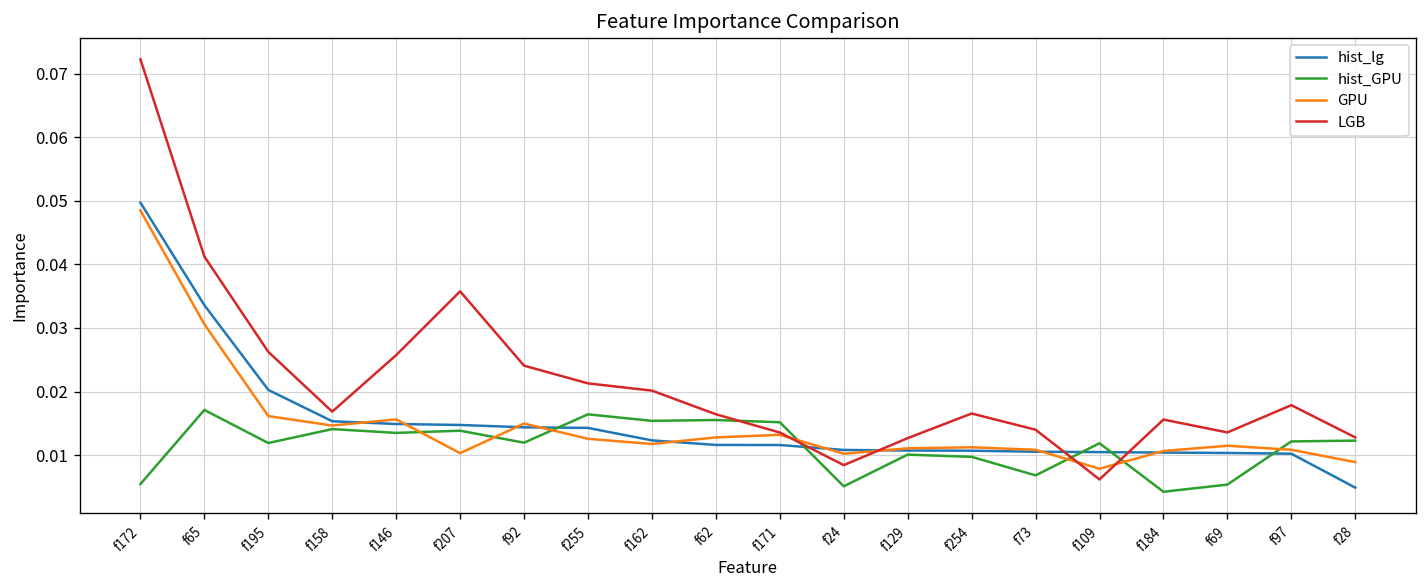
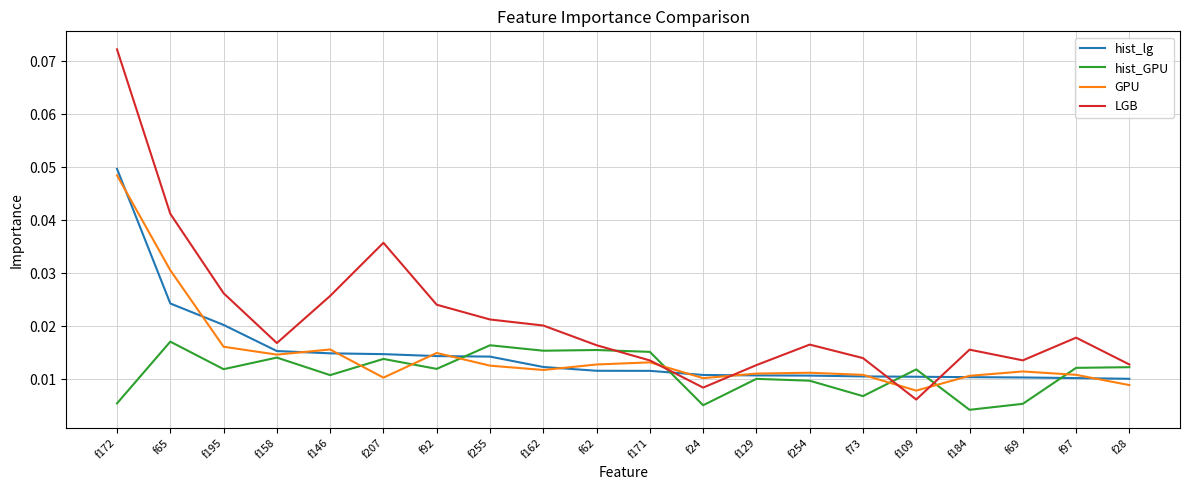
hist_lg, f65: 0.034 -> 0.024
hist_GPU, f146: 0.013 -> 0.011
hist_lg, f28: 0.005 -> 0.010
